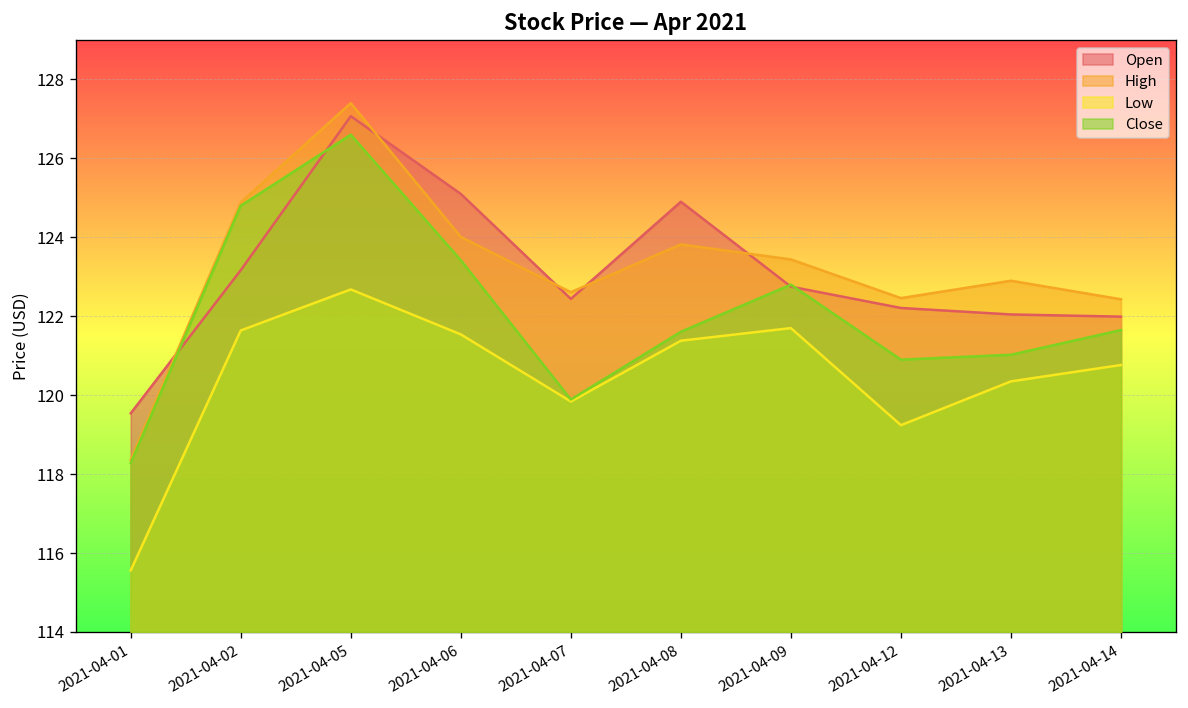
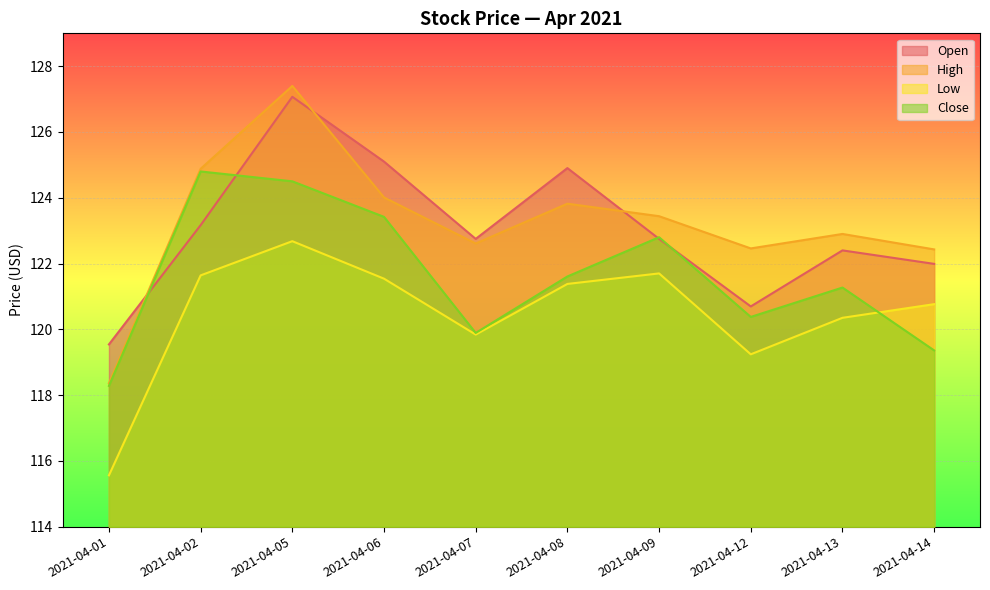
Close, 2021-04-05: 126.6 -> 124.5
Open, 2021-04-07: 122.4 -> 122.7
Open, 2021-04-12: 122.2 -> 120.7
Close, 2021-04-12: 120.9 -> 120.4
Open, 2021-04-13: 122.0 -> 122.4
Close, 2021-04-13: 121.0 -> 121.3
Close, 2021-04-14: 121.7 -> 119.4
